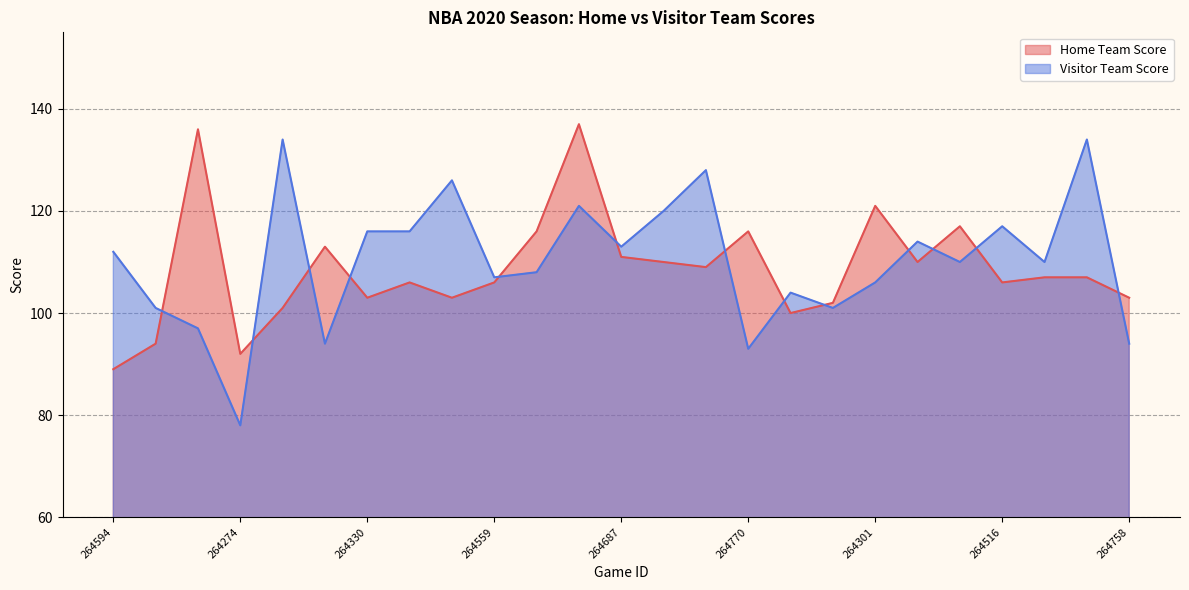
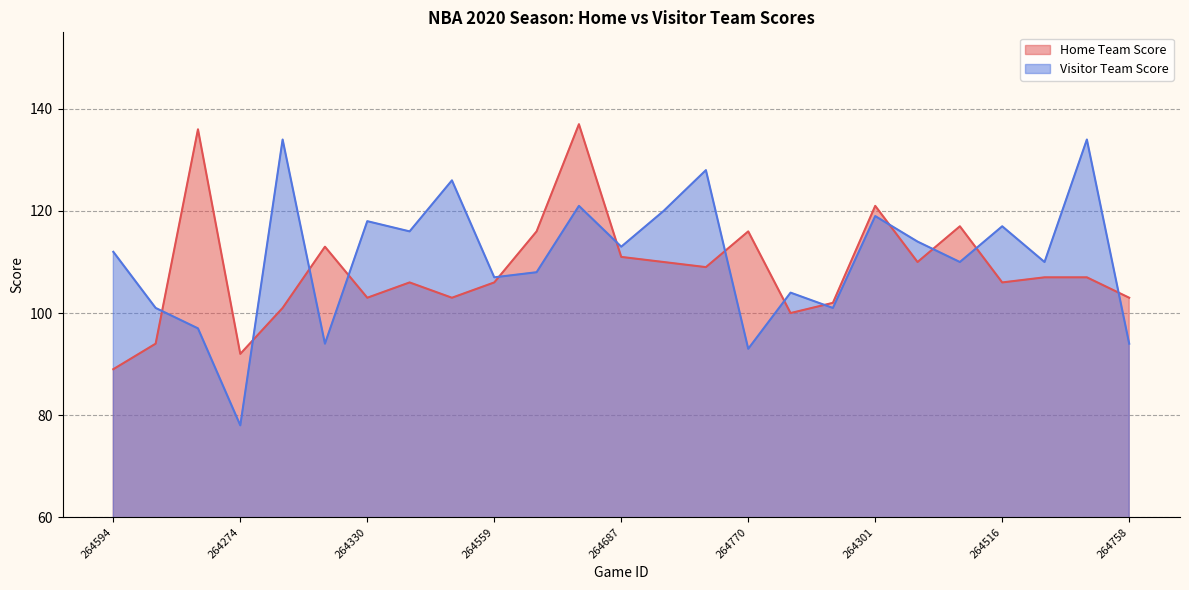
Visitor Team Score, 264330: 116 -> 118
Visitor Team Score, 264301: 106 -> 119
